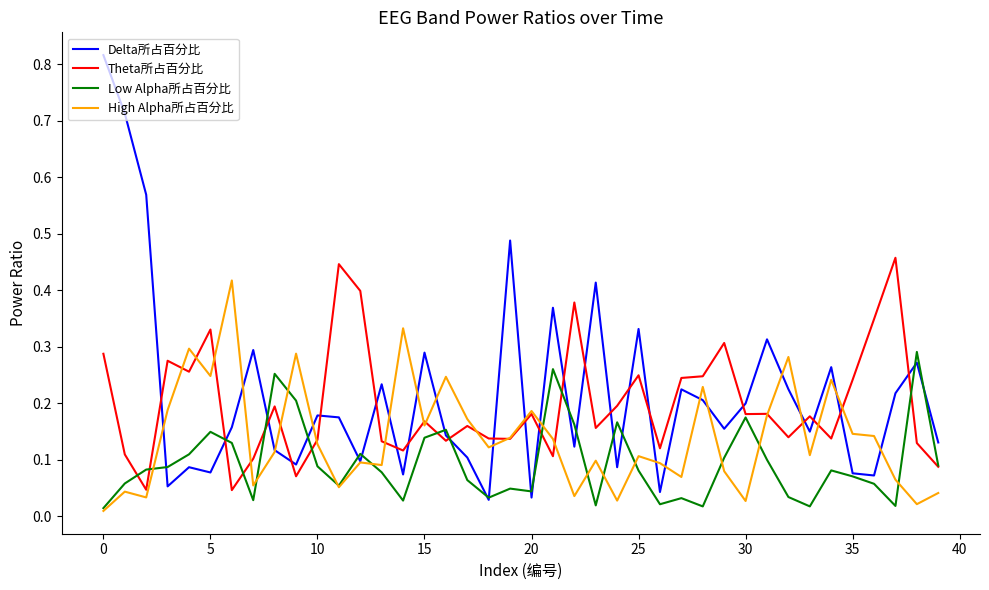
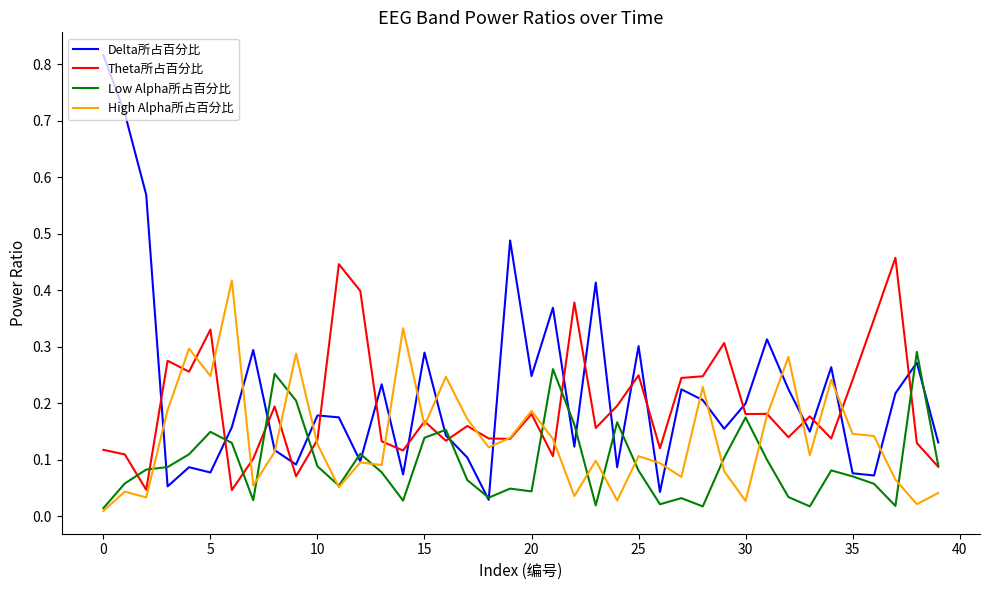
Theta所占百分比, 0: 0.29 -> 0.12
Delta所占百分比, 20: 0.03 -> 0.25
Delta所占百分比, 25: 0.33 -> 0.30
